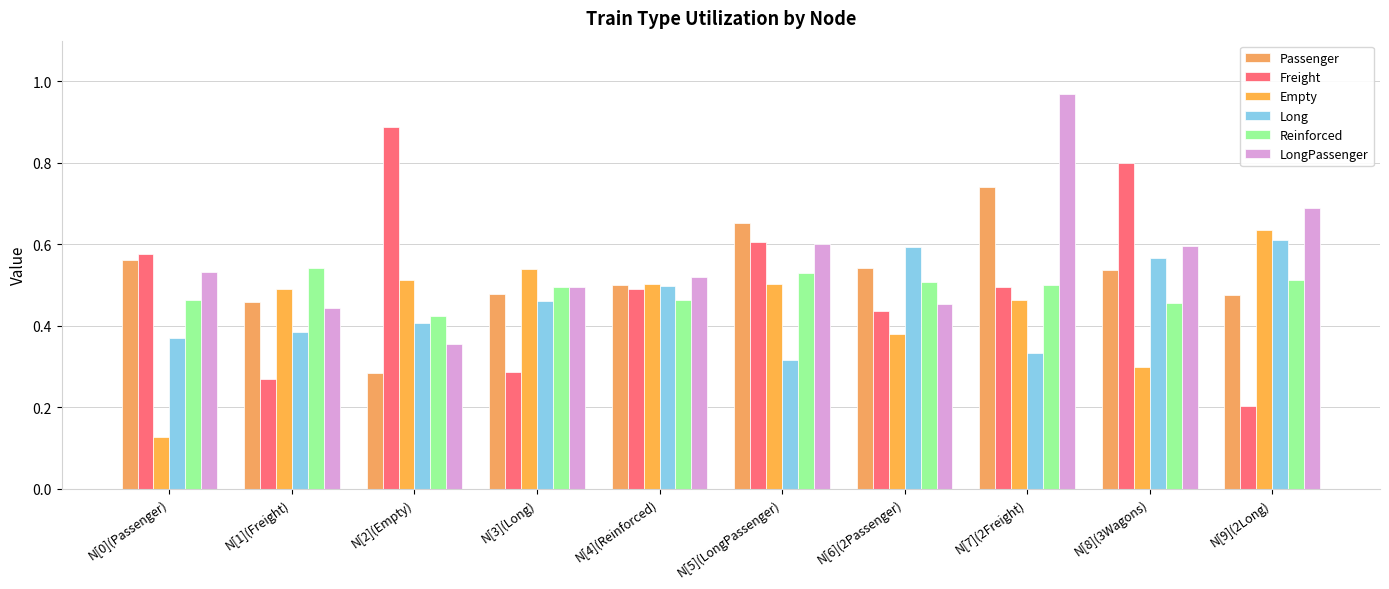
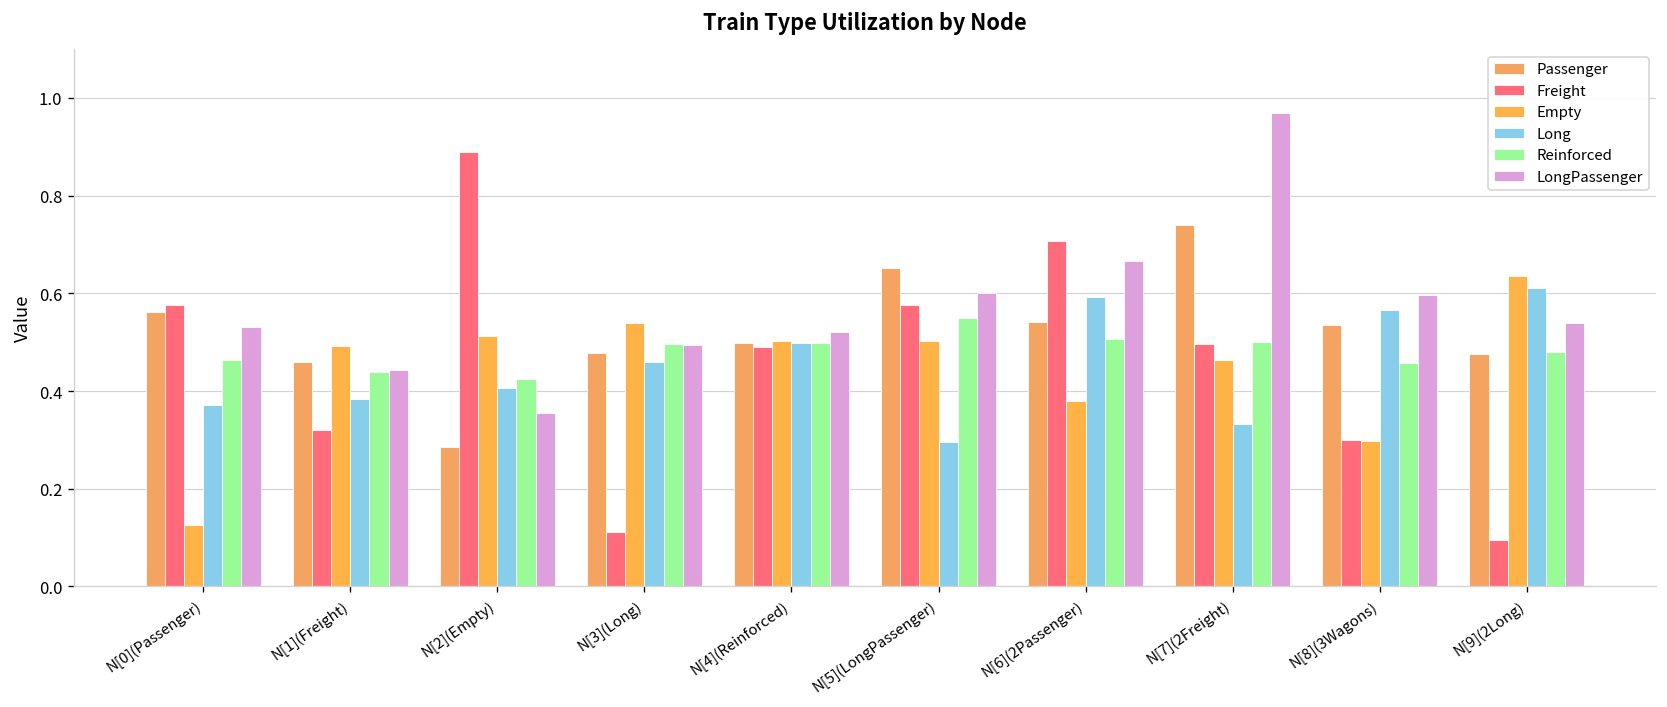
Freight, N[1](Freight): 0.27 -> 0.32
Reinforced, N[1](Freight): 0.54 -> 0.44
Freight, N[3](Long): 0.29 -> 0.11
Reinforced, N[4](Reinforced): 0.46 -> 0.50
Freight, N[5](LongPassenger): 0.61 -> 0.58
Long, N[5](LongPassenger): 0.32 -> 0.30
Reinforced, N[5](LongPassenger): 0.53 -> 0.55
Freight, N[6](2Passenger): 0.44 -> 0.71
LongPassenger, N[6](2Passenger): 0.45 -> 0.67
Freight, N[8](3Wagons): 0.80 -> 0.30
Freight, N[9](2Long): 0.20 -> 0.10
Reinforced, N[9](2Long): 0.51 -> 0.48
LongPassenger, N[9](2Long): 0.69 -> 0.54
